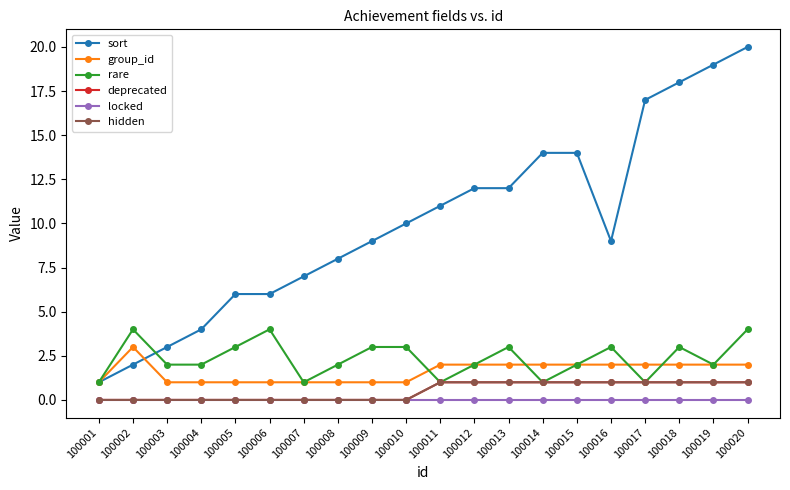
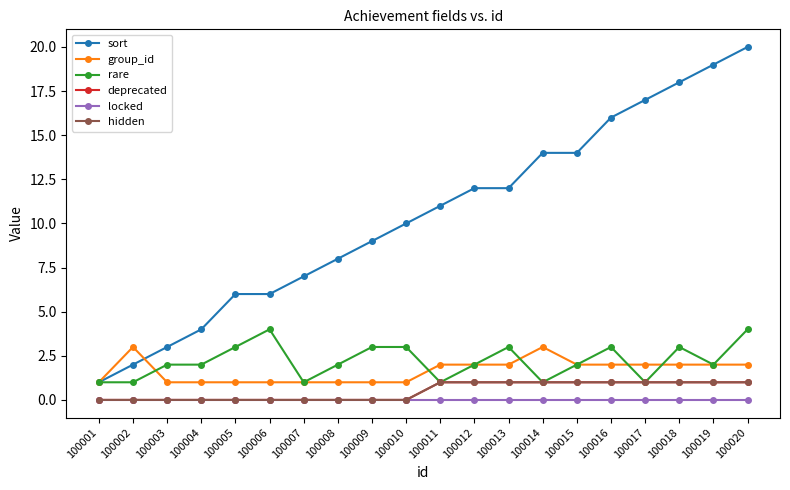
rare, 100002: 4 -> 1
group_id, 100014: 2 -> 3
sort, 100016: 9 -> 16
